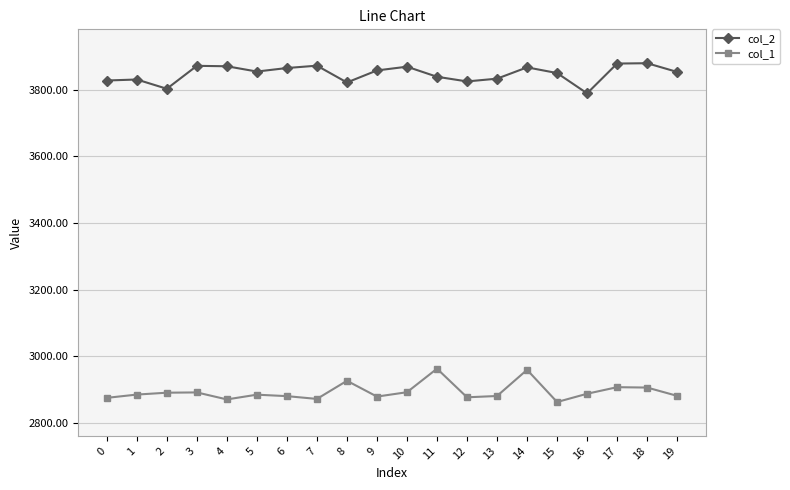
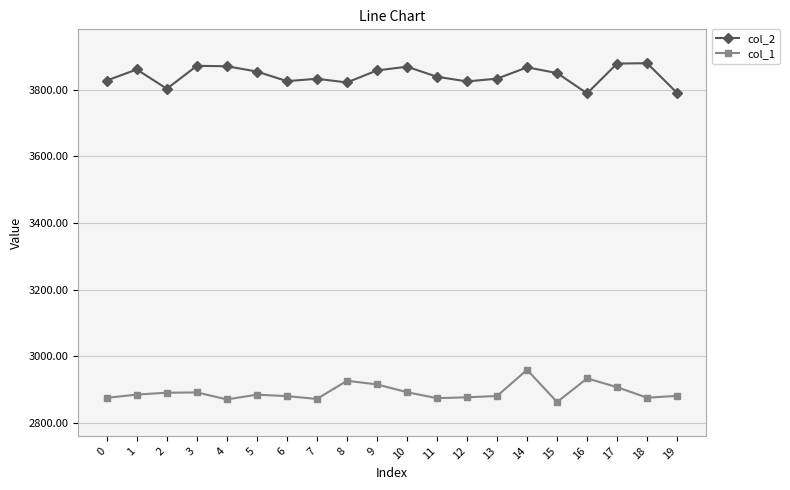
col_2, 1: 3830 -> 3860
col_2, 6: 3860 -> 3830
col_2, 7: 3870 -> 3830
col_1, 9: 2880 -> 2920
col_1, 11: 2960 -> 2870
col_1, 16: 2890 -> 2930
col_1, 18: 2910 -> 2880
col_2, 19: 3850 -> 3790
